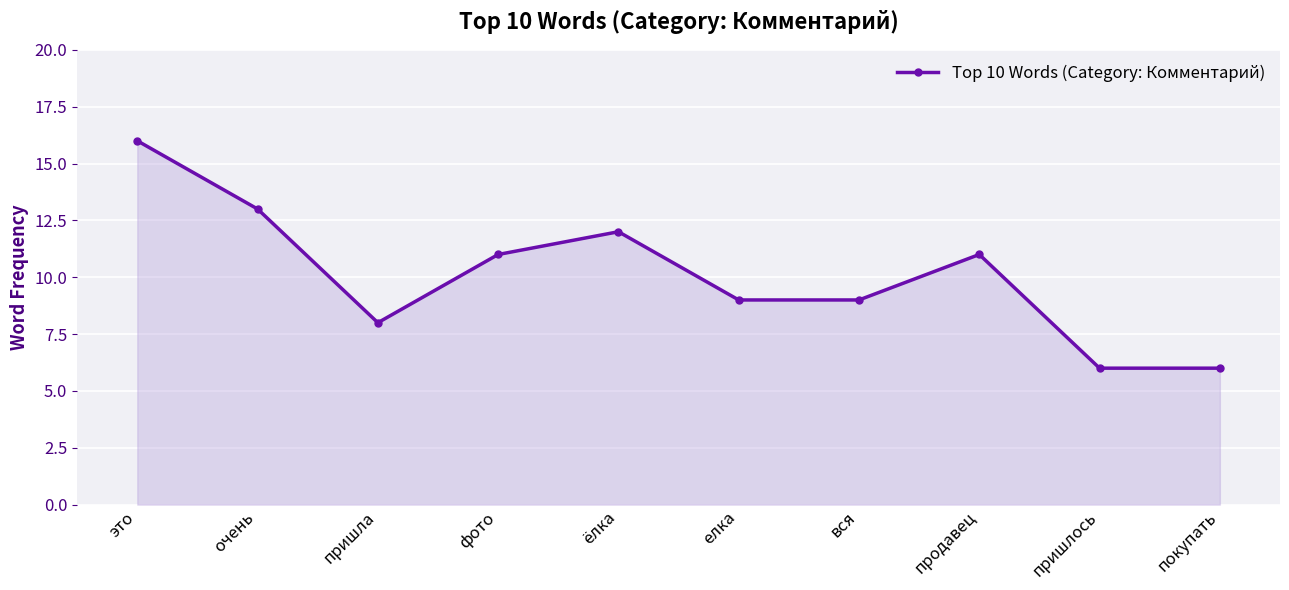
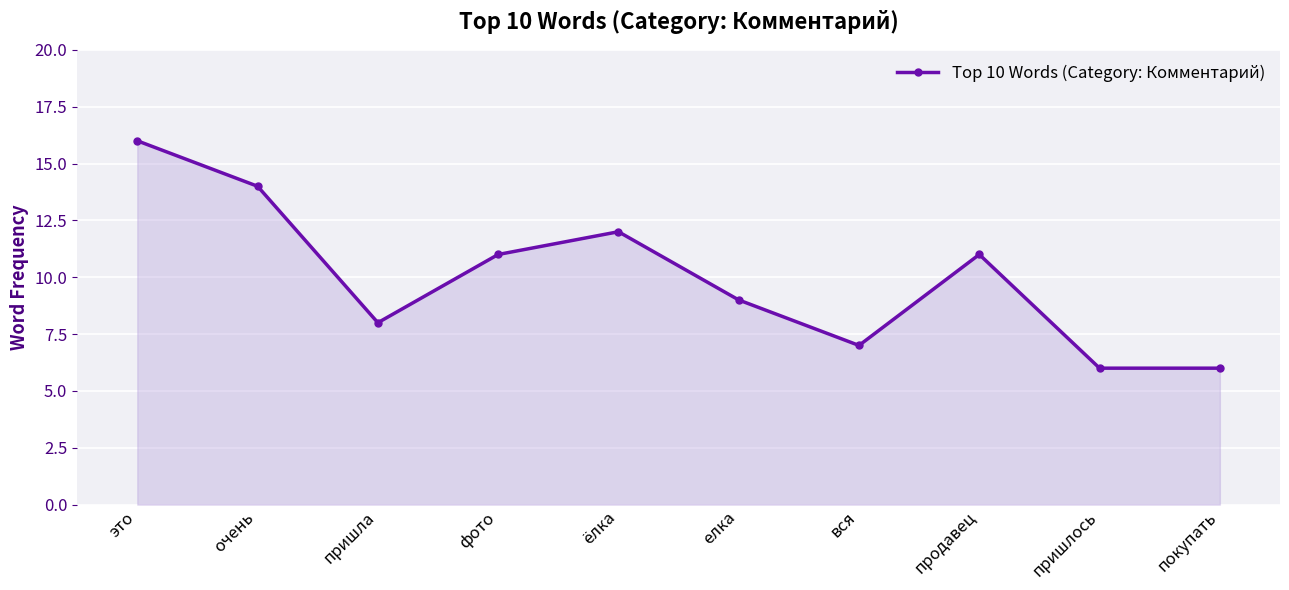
очень: 13 -> 14
вся: 9 -> 7
